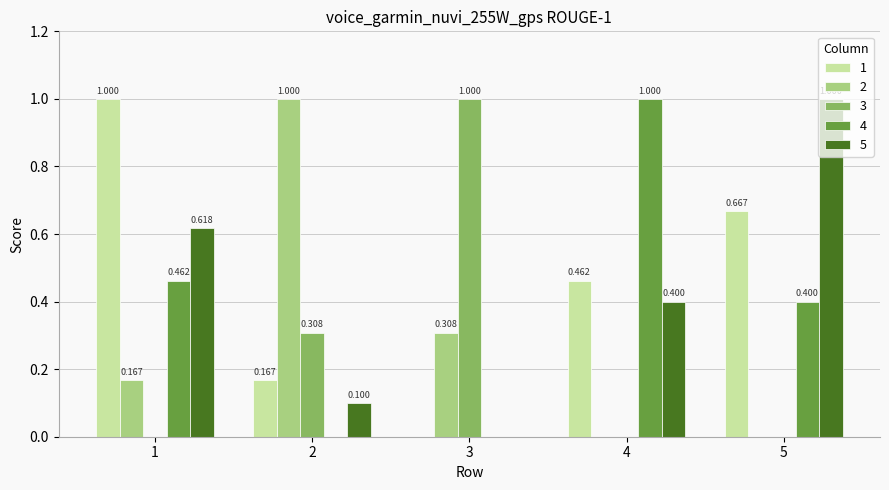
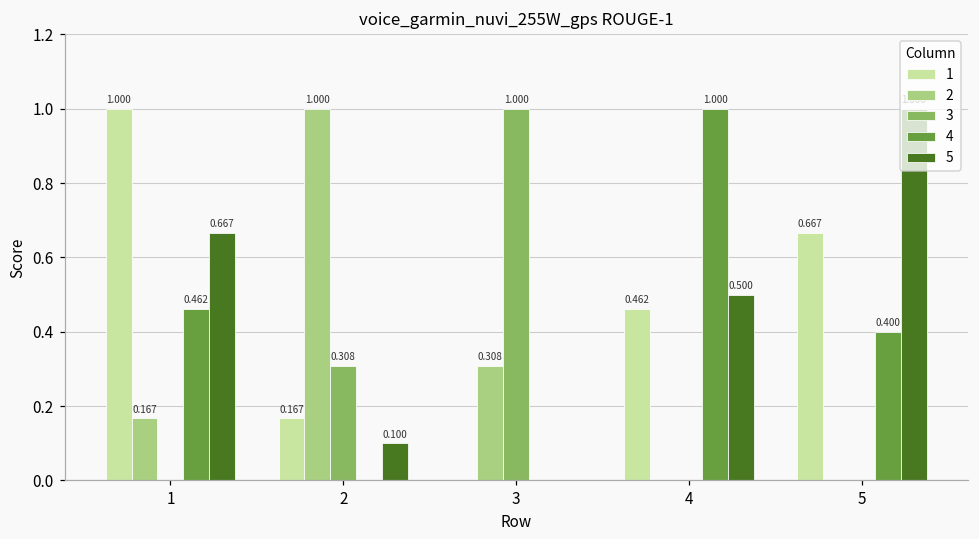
5, 1: 0.618 -> 0.667
5, 4: 0.400 -> 0.500
